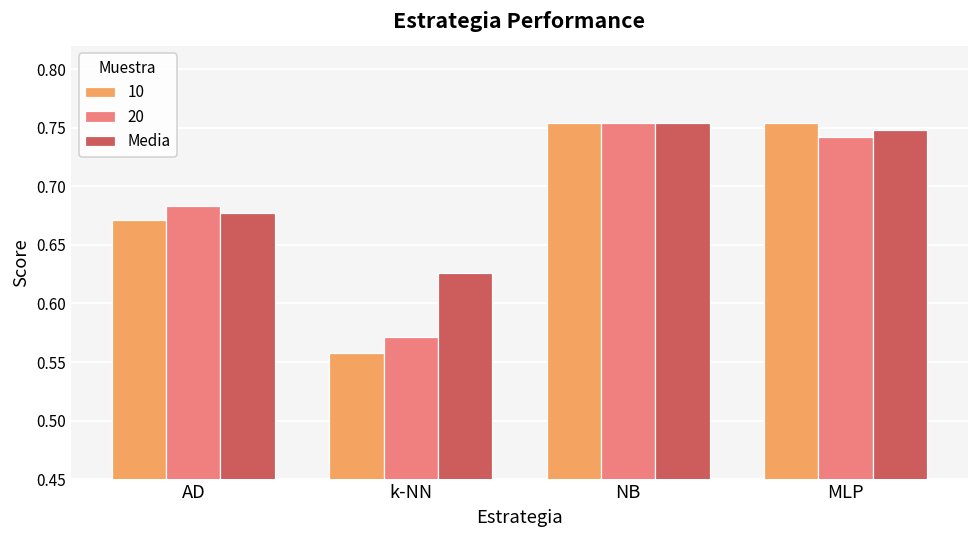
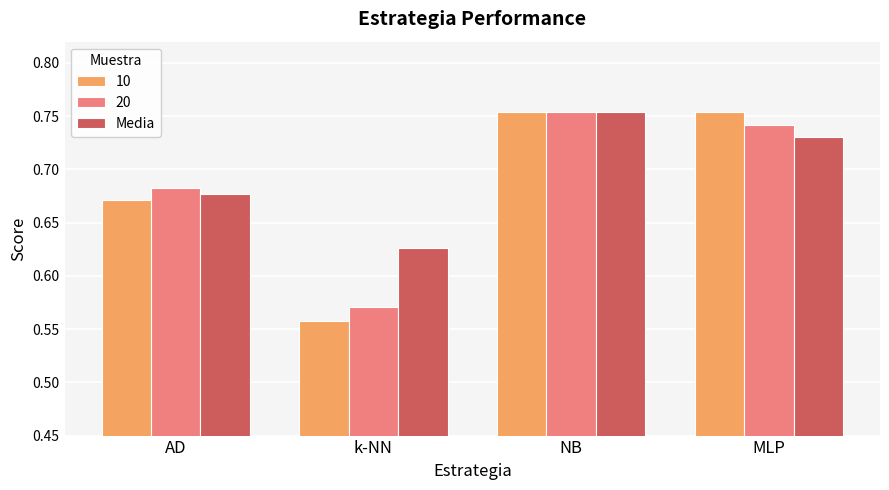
Media, MLP: 0.748 -> 0.730
